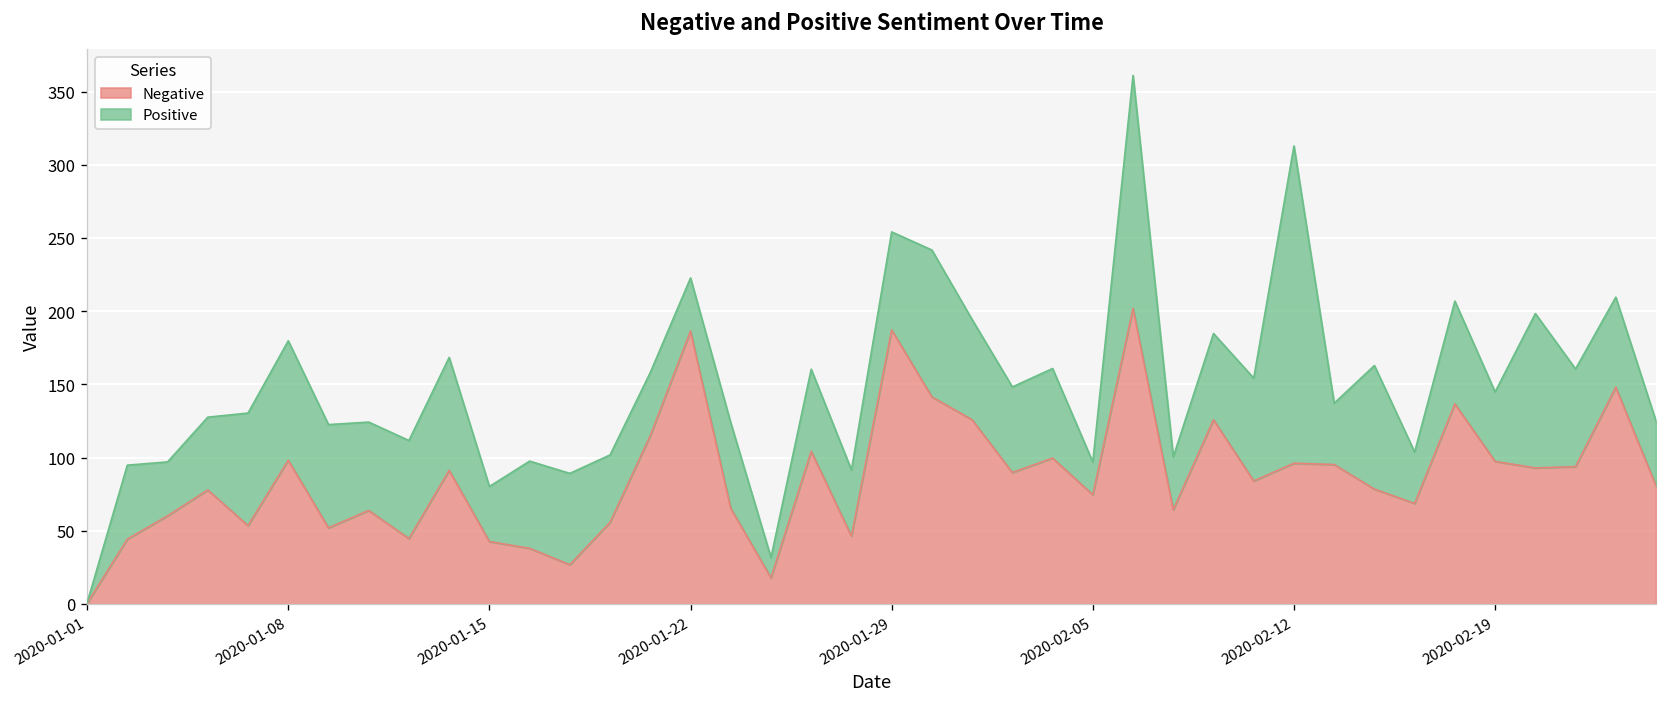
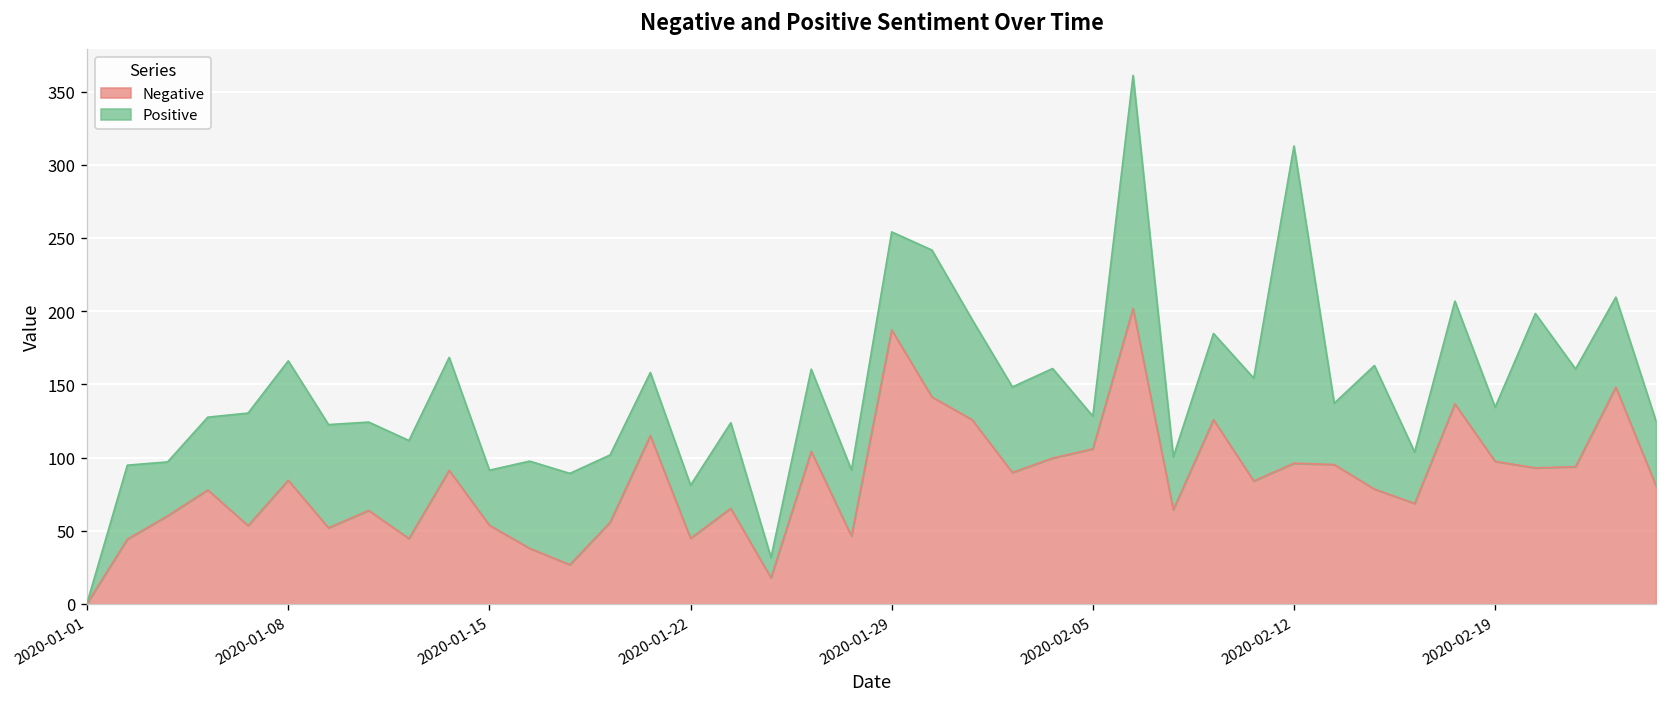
Negative, 2020-01-08: 98 -> 84
Negative, 2020-01-15: 43 -> 54
Negative, 2020-01-22: 186 -> 45
Negative, 2020-02-05: 75 -> 106
Positive, 2020-02-19: 47 -> 37
